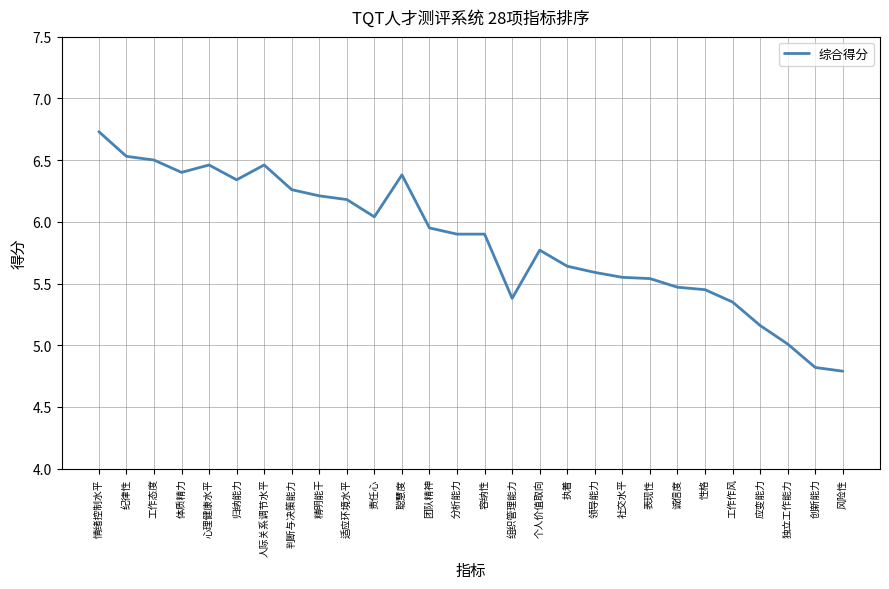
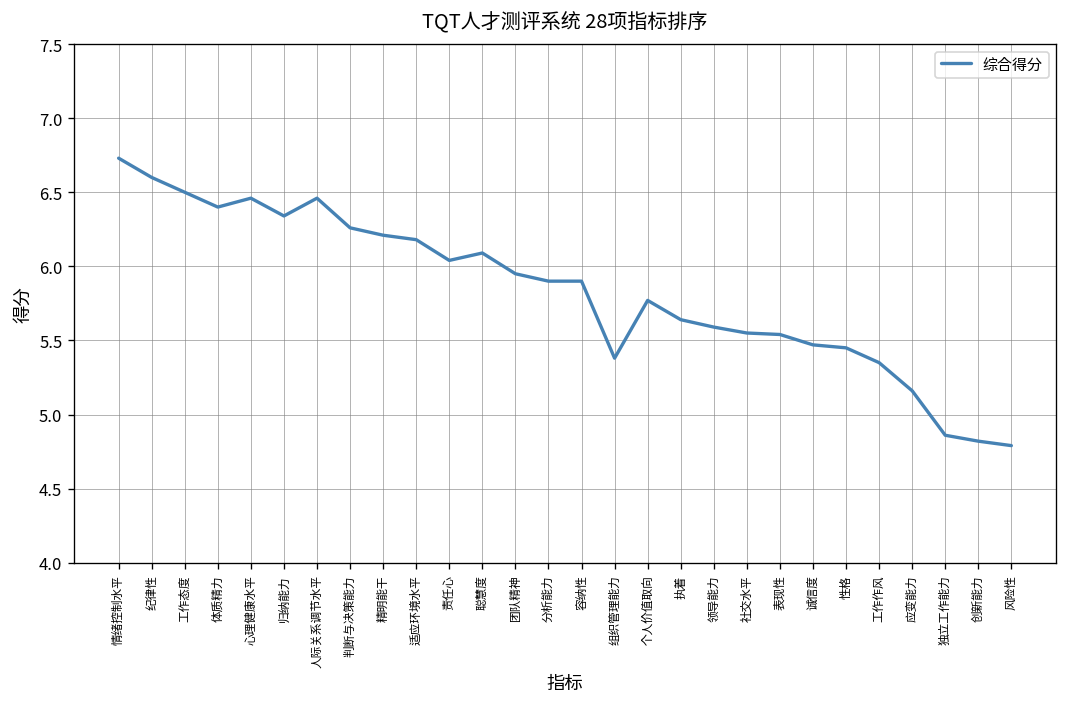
纪律性: 6.53 -> 6.60
聪慧度: 6.38 -> 6.09
独立工作能力: 5.01 -> 4.86
